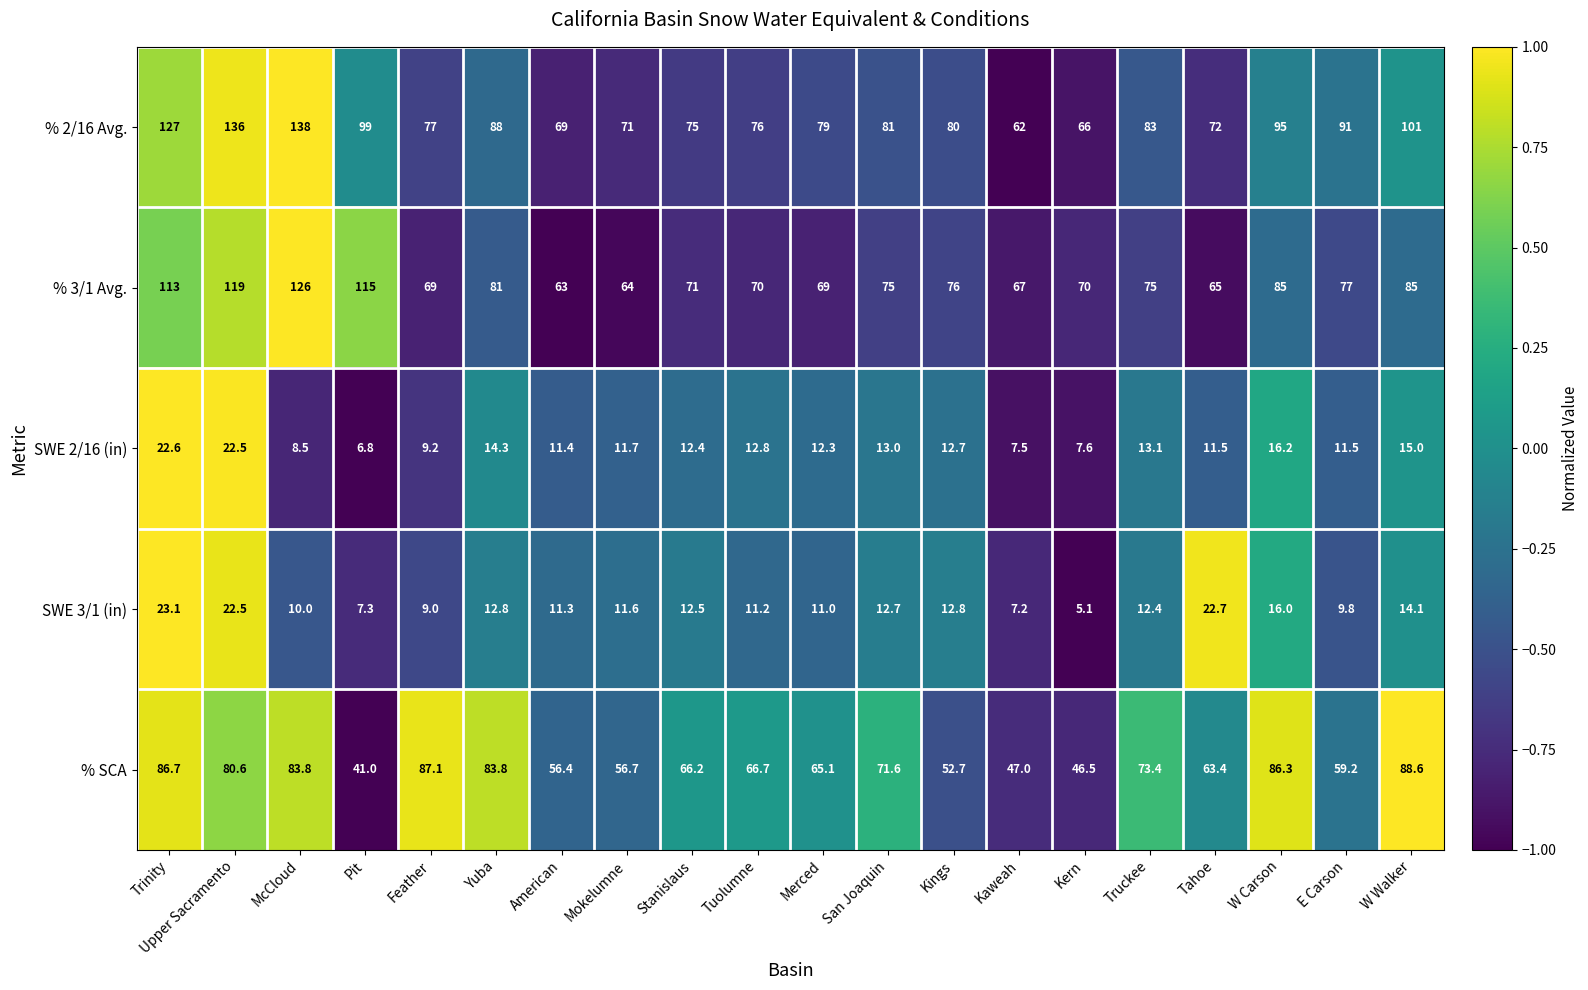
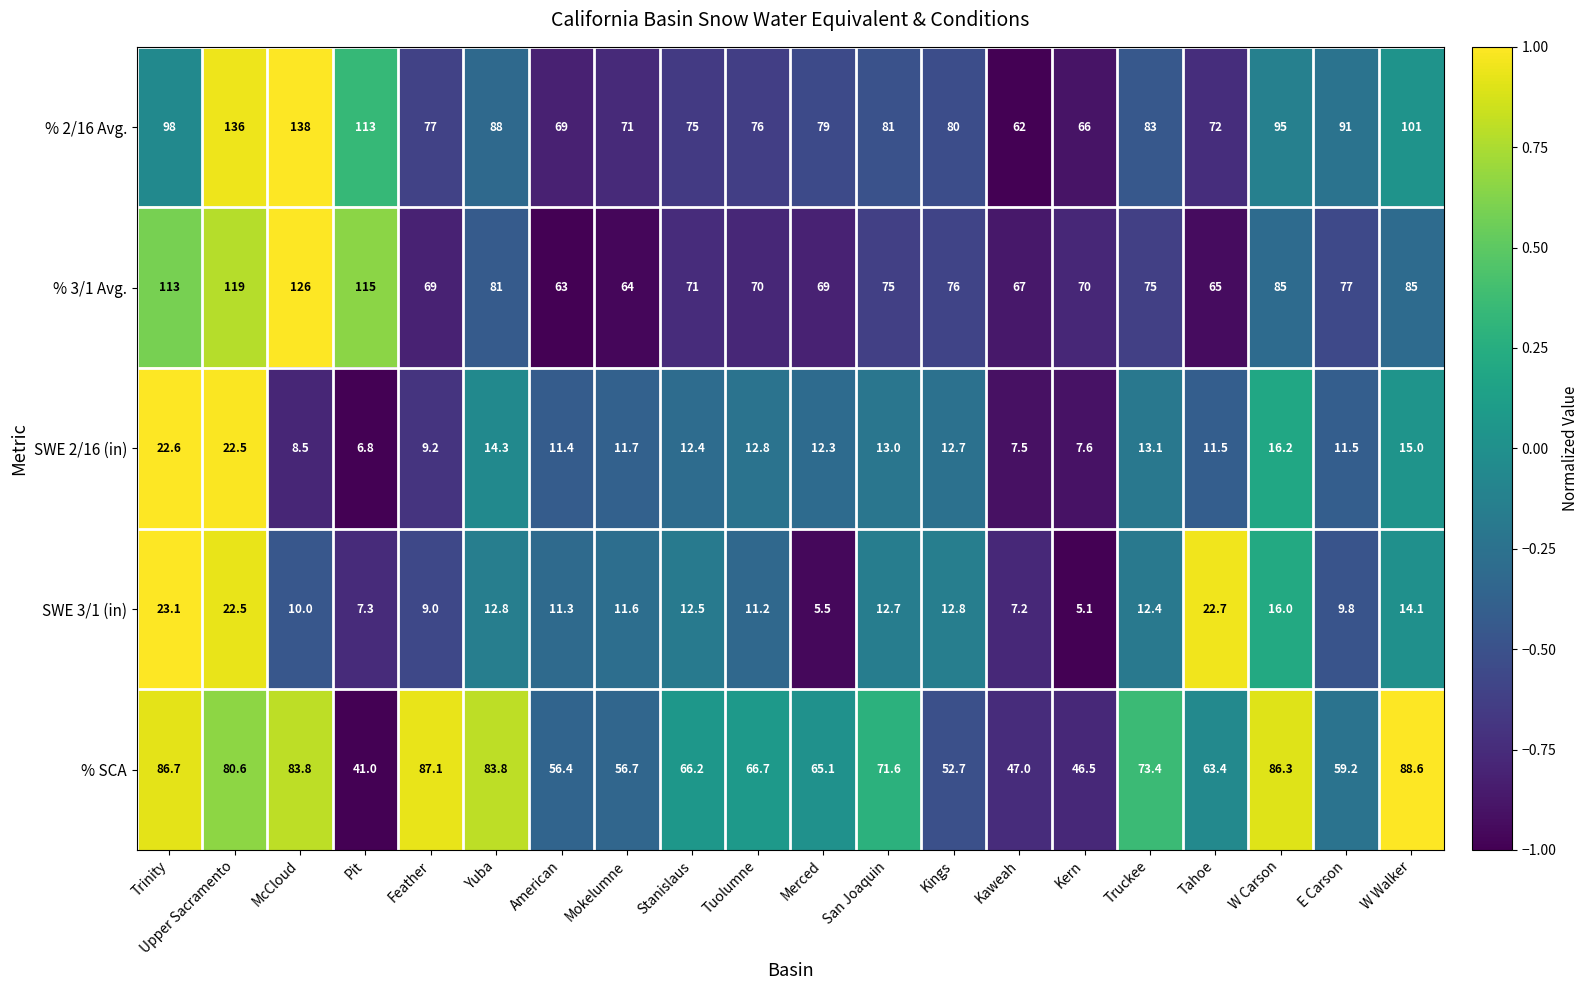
% 2/16 Avg., Trinity: 127 -> 98
% 2/16 Avg., Pit: 99 -> 113
SWE 3/1 (in), Merced: 11.0 -> 5.5
